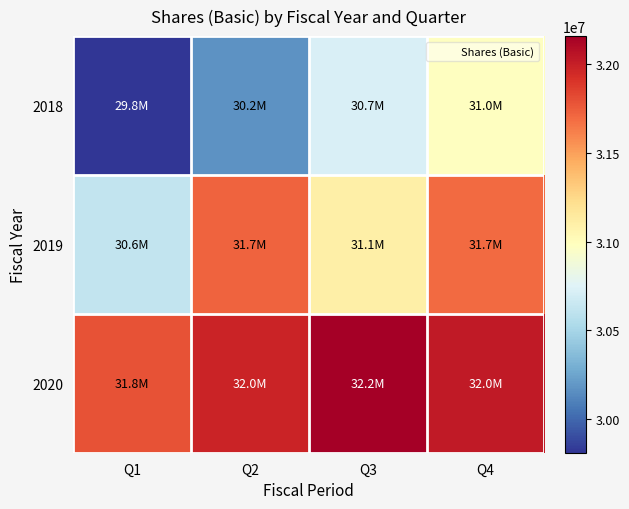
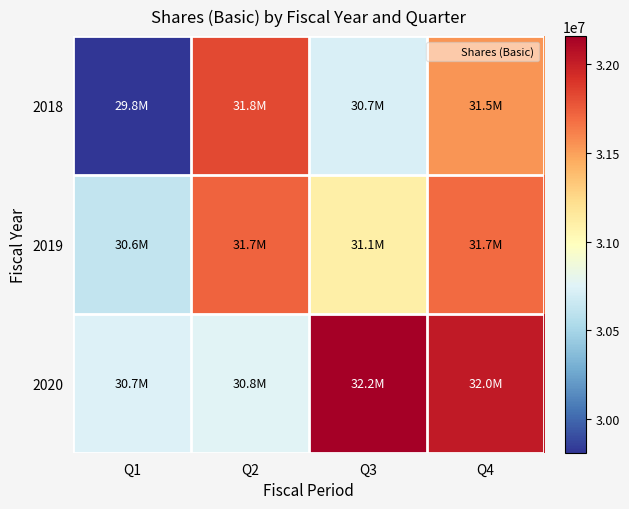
2018, Q2: 30.2M -> 31.8M
2018, Q4: 31.0M -> 31.5M
2020, Q1: 31.8M -> 30.7M
2020, Q2: 32.0M -> 30.8M
